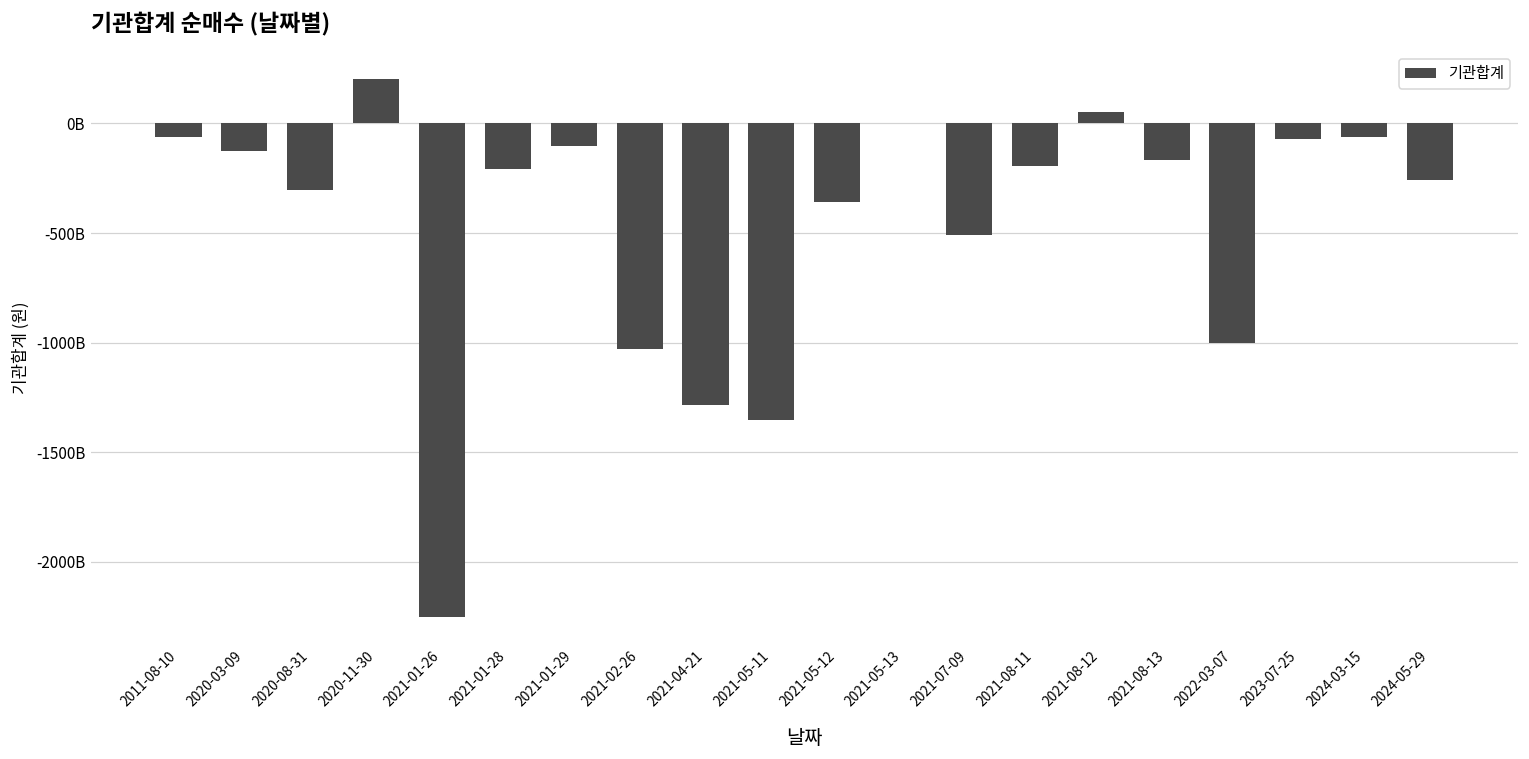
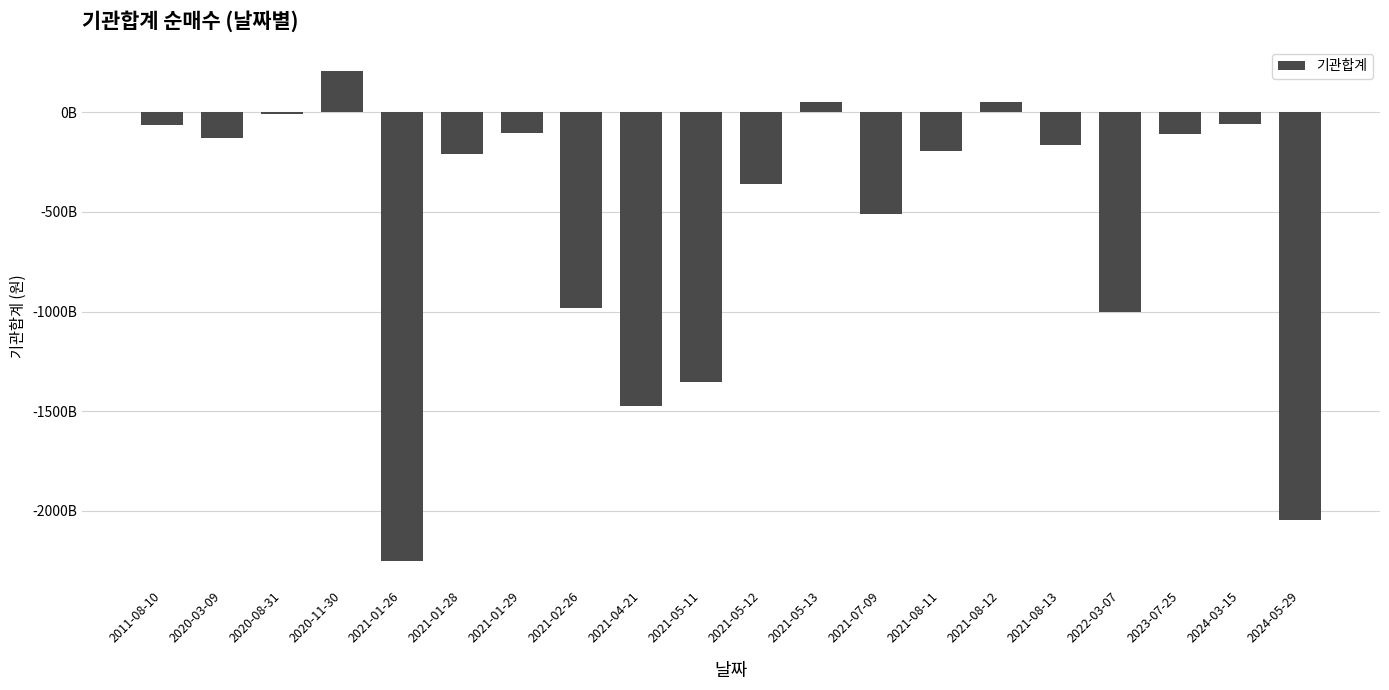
2020-08-31: -310000000000 -> -10000000000
2021-02-26: -1030000000000 -> -980000000000
2021-04-21: -1280000000000 -> -1470000000000
2021-05-13: 0 -> 50000000000
2023-07-25: -70000000000 -> -110000000000
2024-05-29: -260000000000 -> -2040000000000
